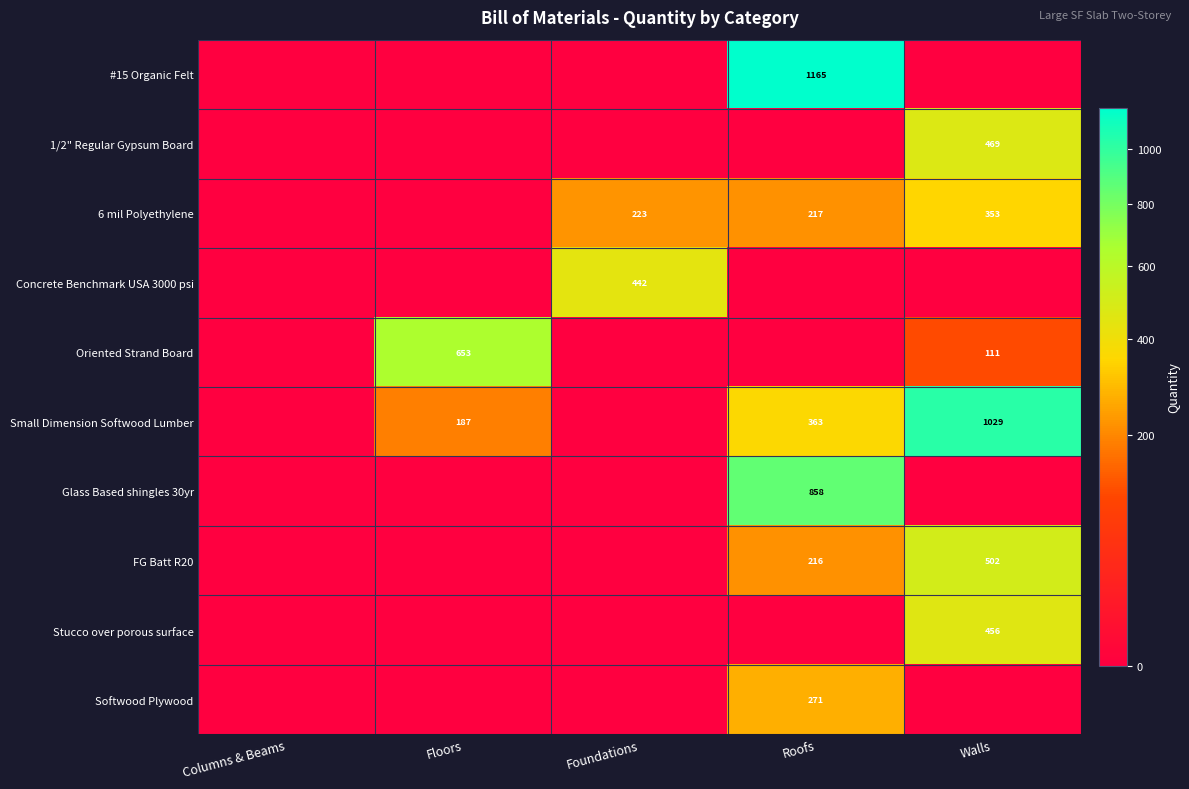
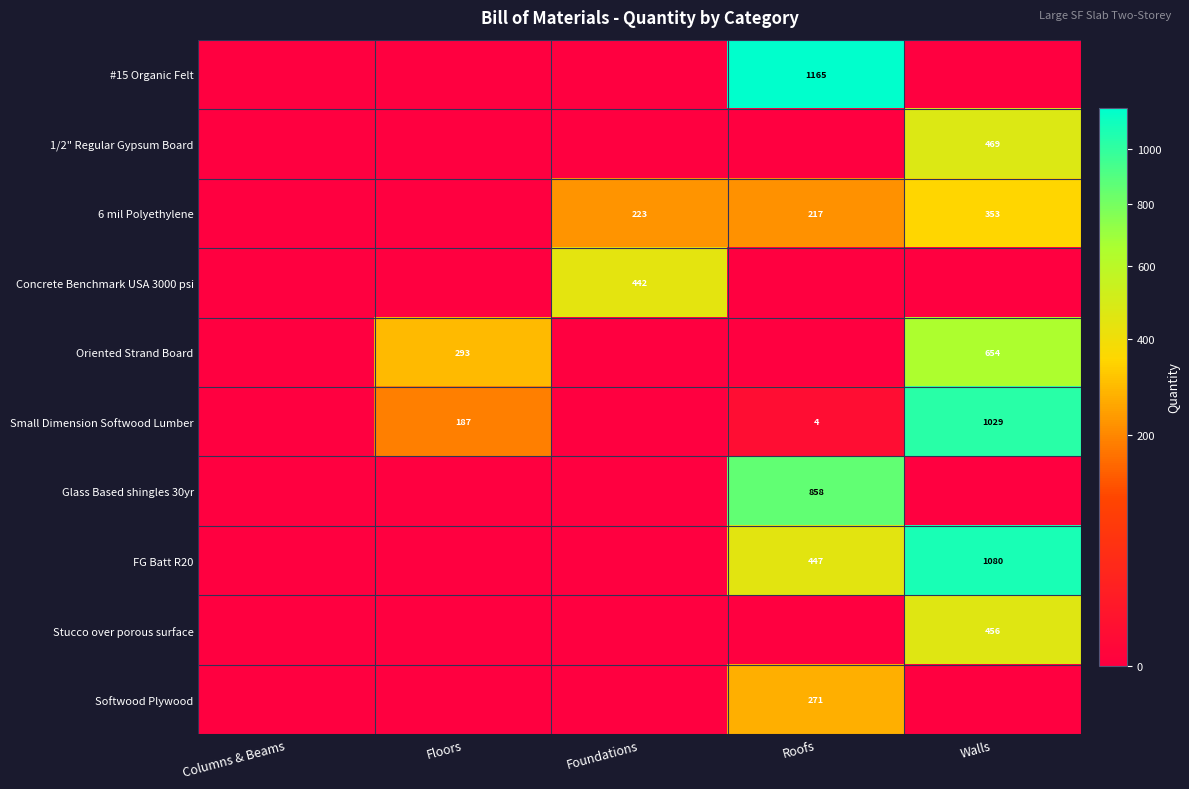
Oriented Strand Board, Floors: 653 -> 293
Oriented Strand Board, Walls: 111 -> 654
Small Dimension Softwood Lumber, Roofs: 363 -> 4
FG Batt R20, Roofs: 216 -> 447
FG Batt R20, Walls: 502 -> 1080
